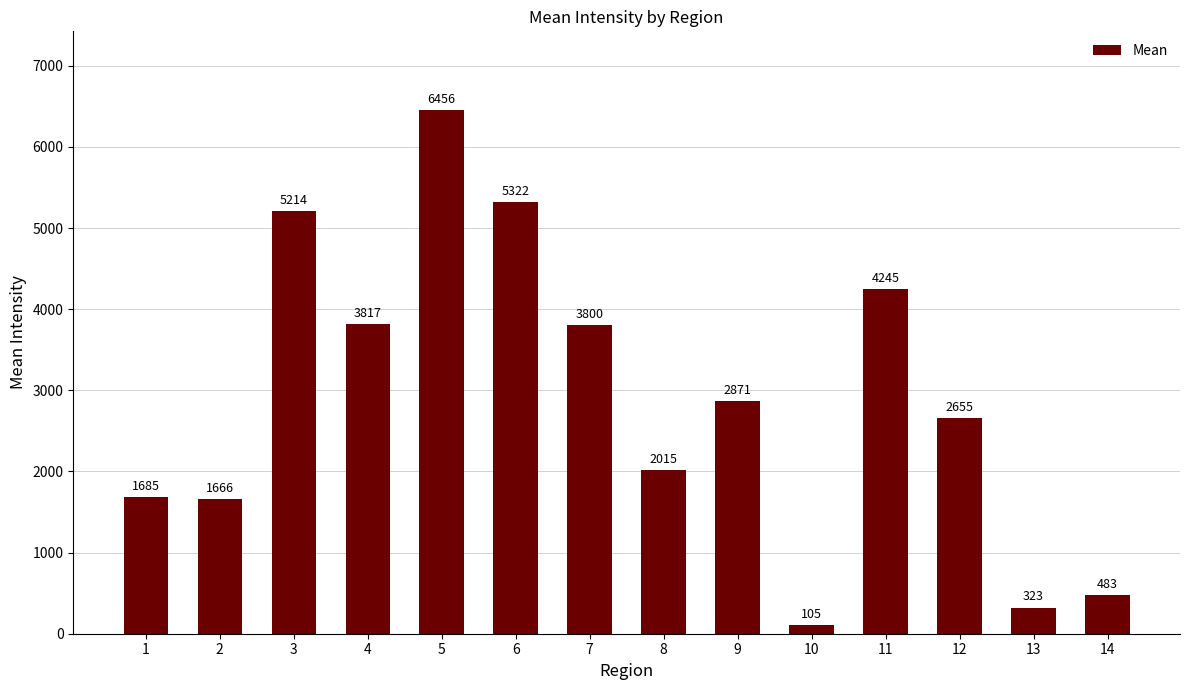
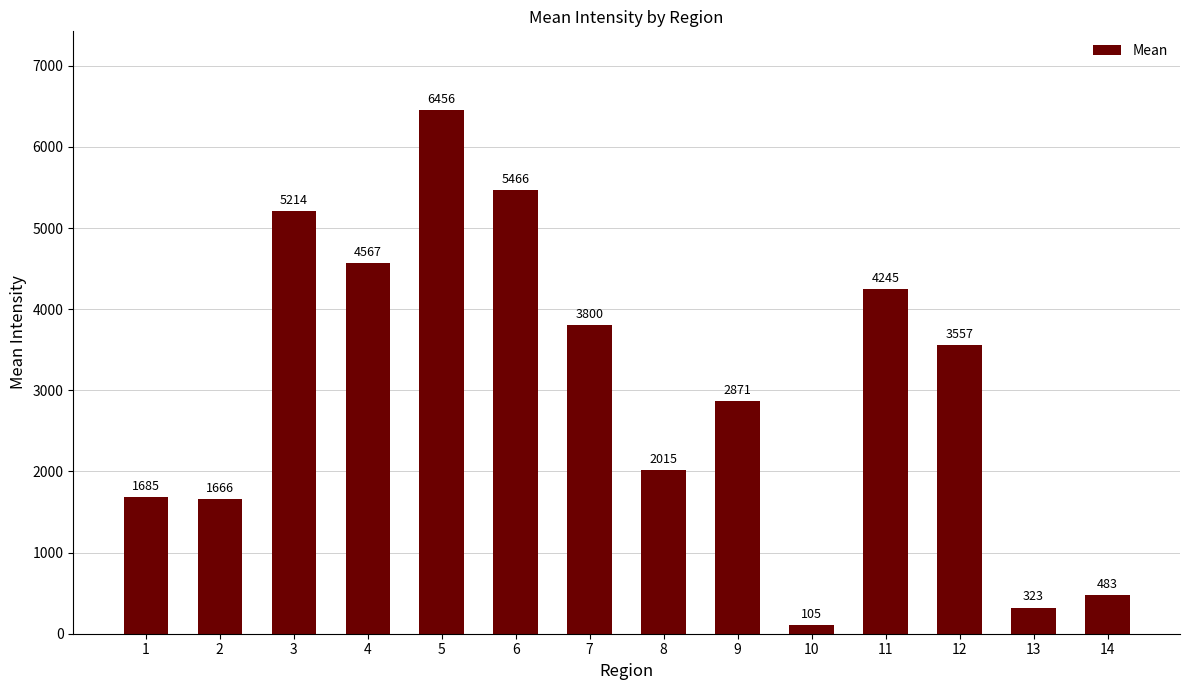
4: 3817 -> 4567
6: 5322 -> 5466
12: 2655 -> 3557
